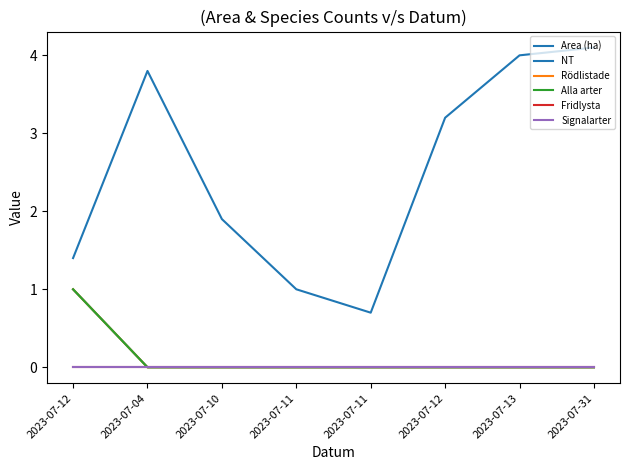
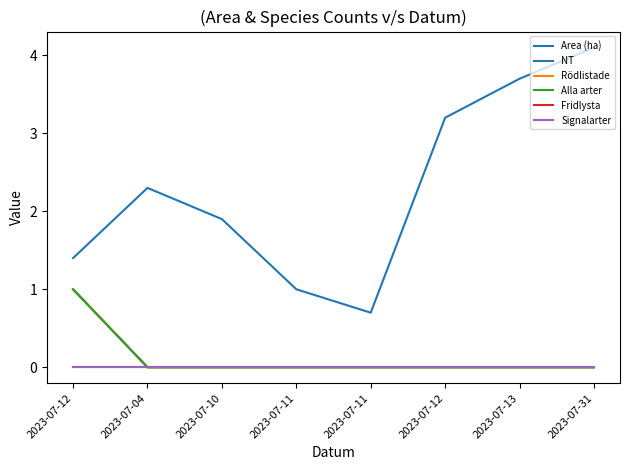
Area (ha), 2023-07-04: 3.8 -> 2.3
Area (ha), 2023-07-13: 4.0 -> 3.7
